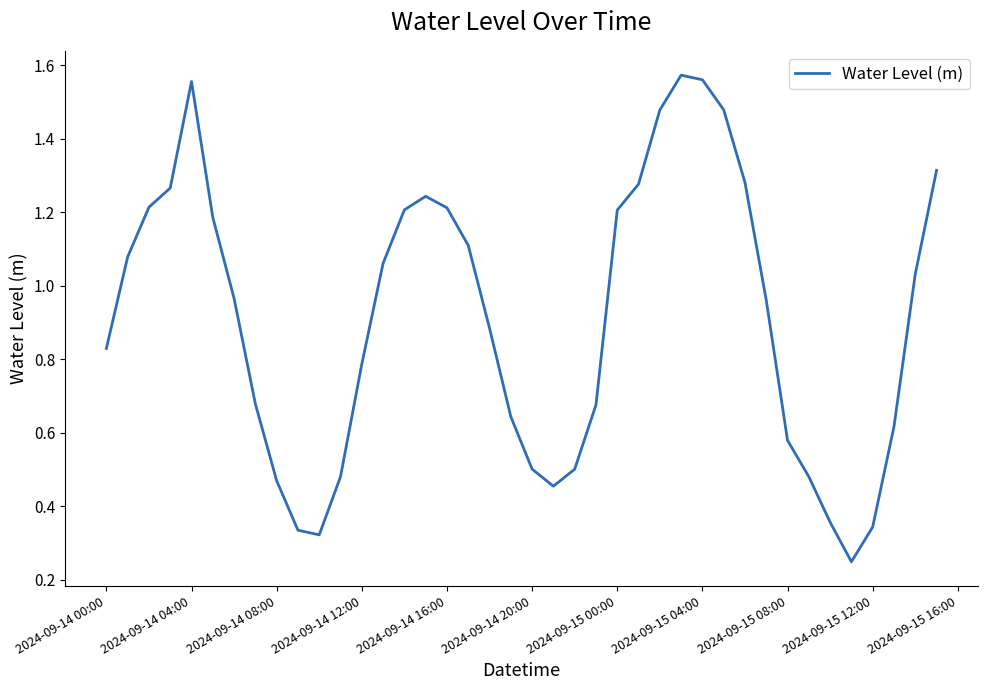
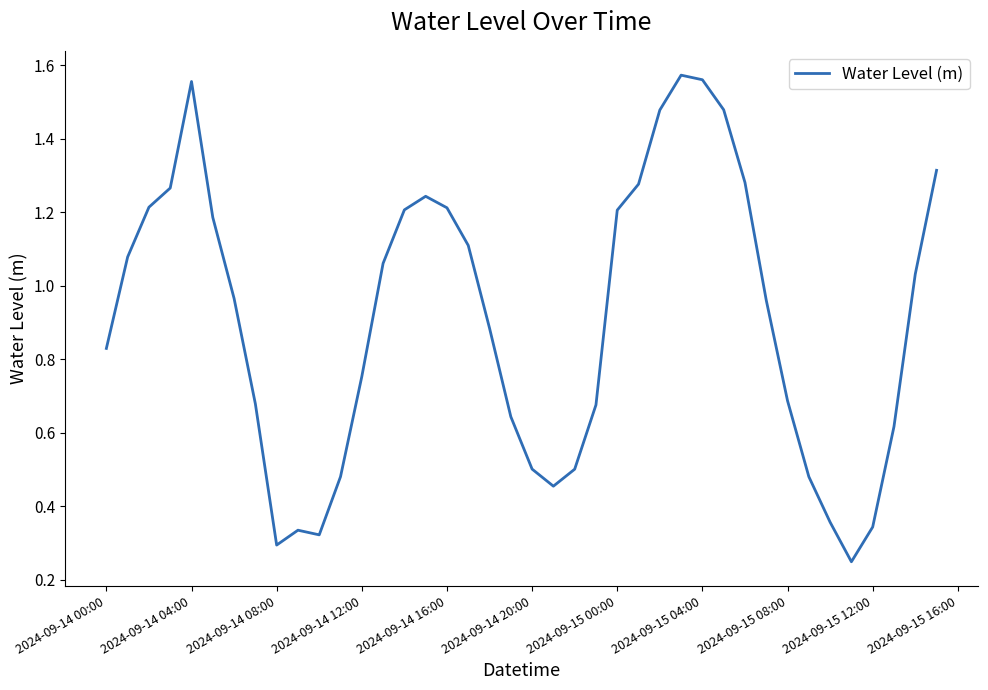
2024-09-14 08:00: 0.47 -> 0.29
2024-09-14 12:00: 0.79 -> 0.75
2024-09-15 08:00: 0.58 -> 0.69
